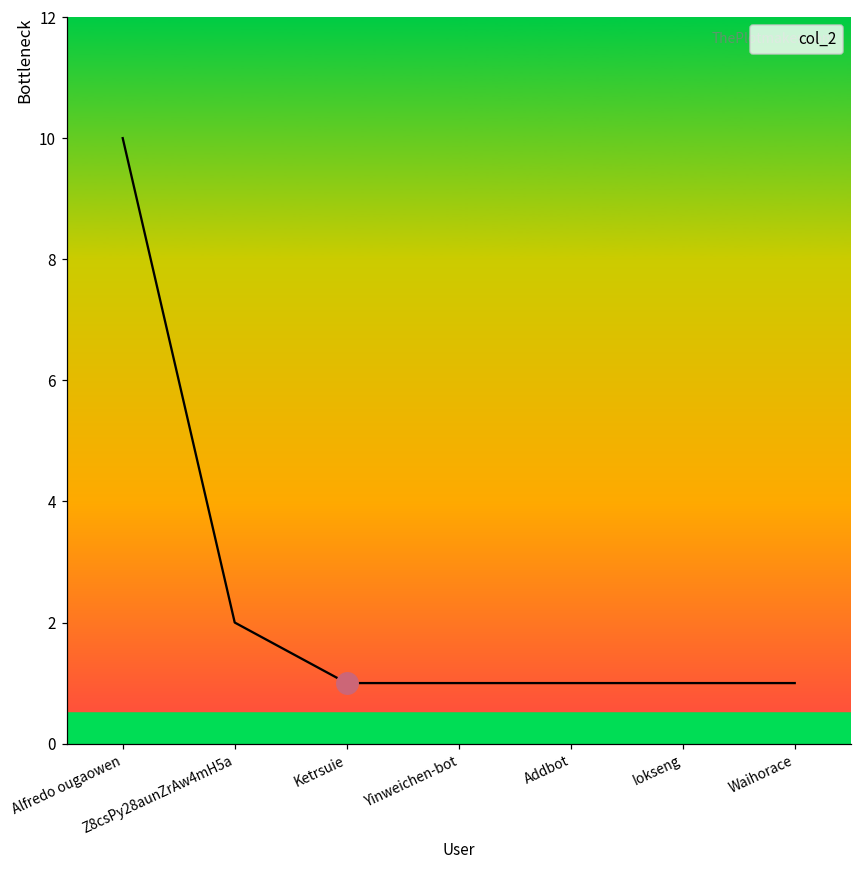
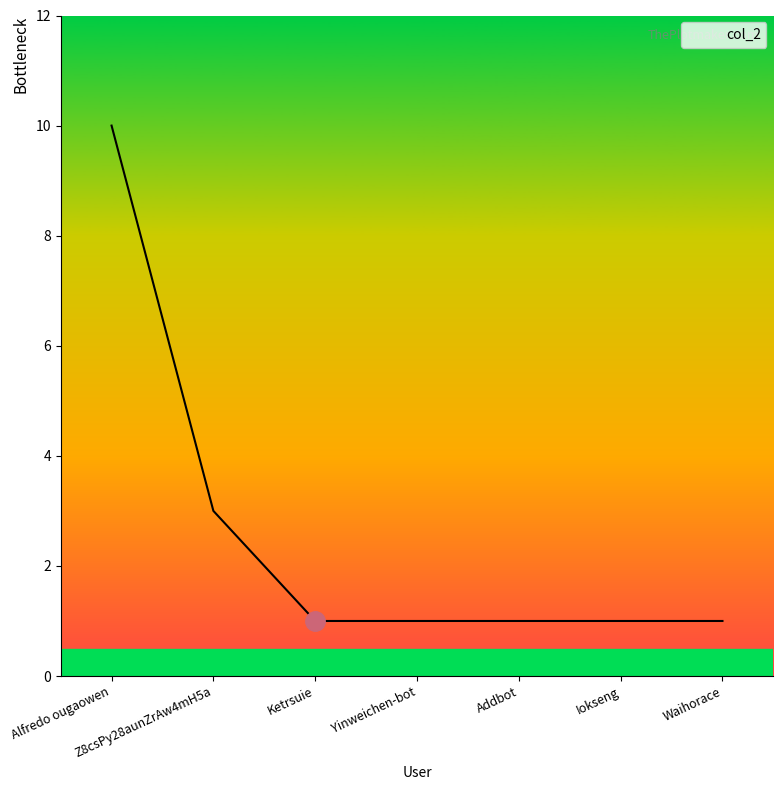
col_2, Z8csPy28aunZrAw4mH5a: 2 -> 3
